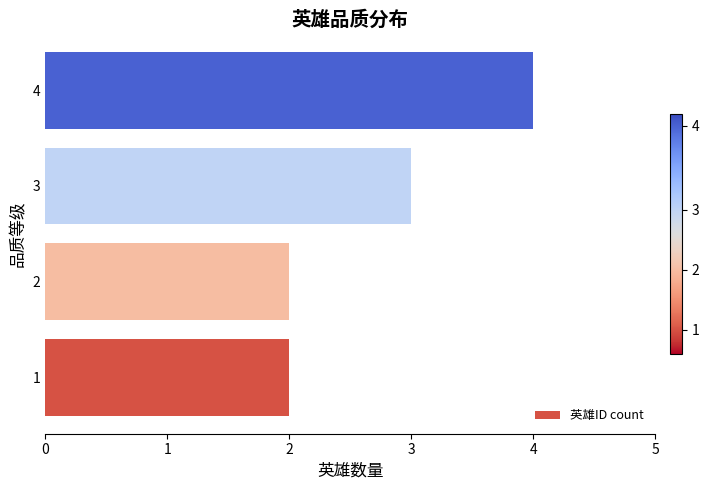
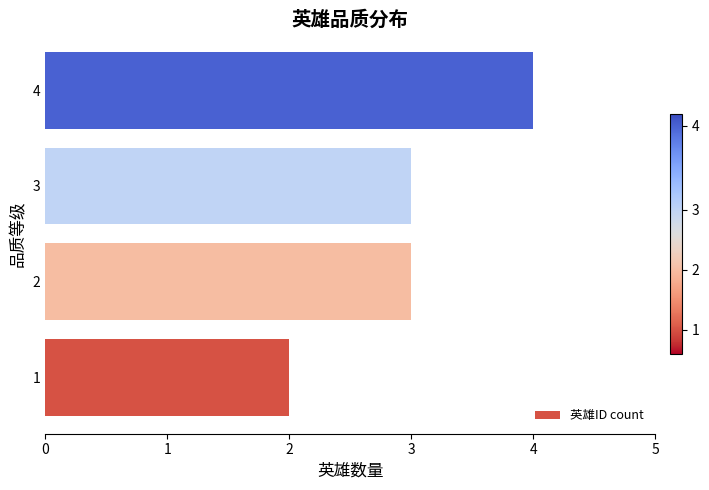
2: 2 -> 3
